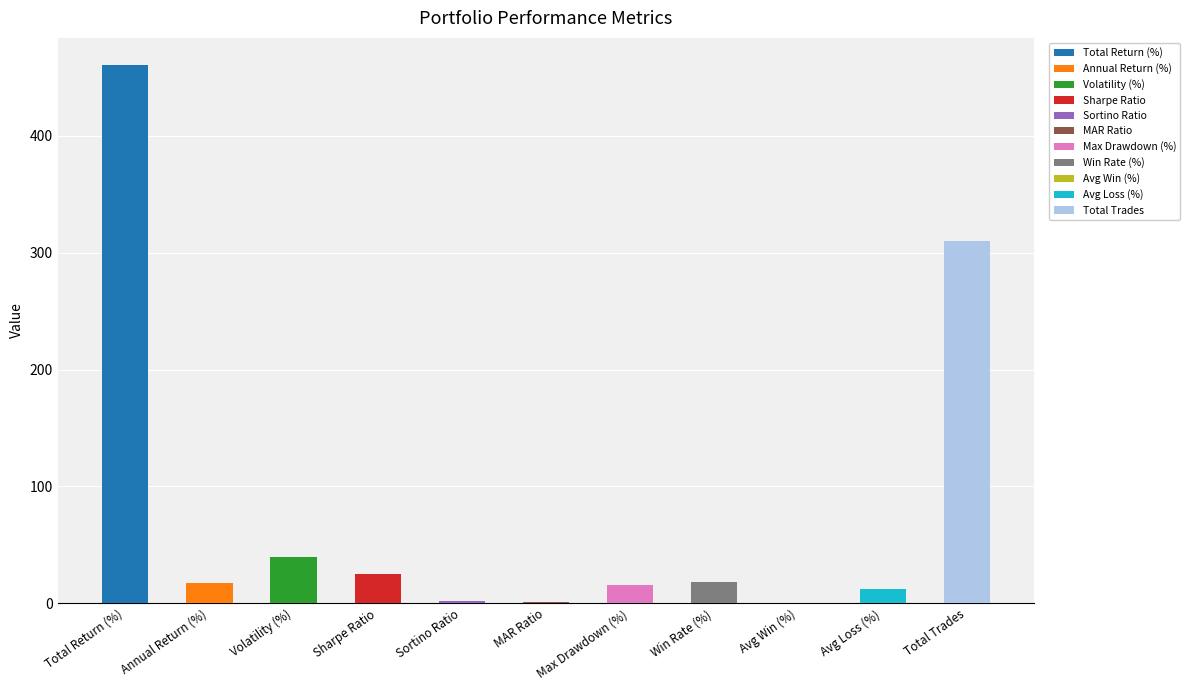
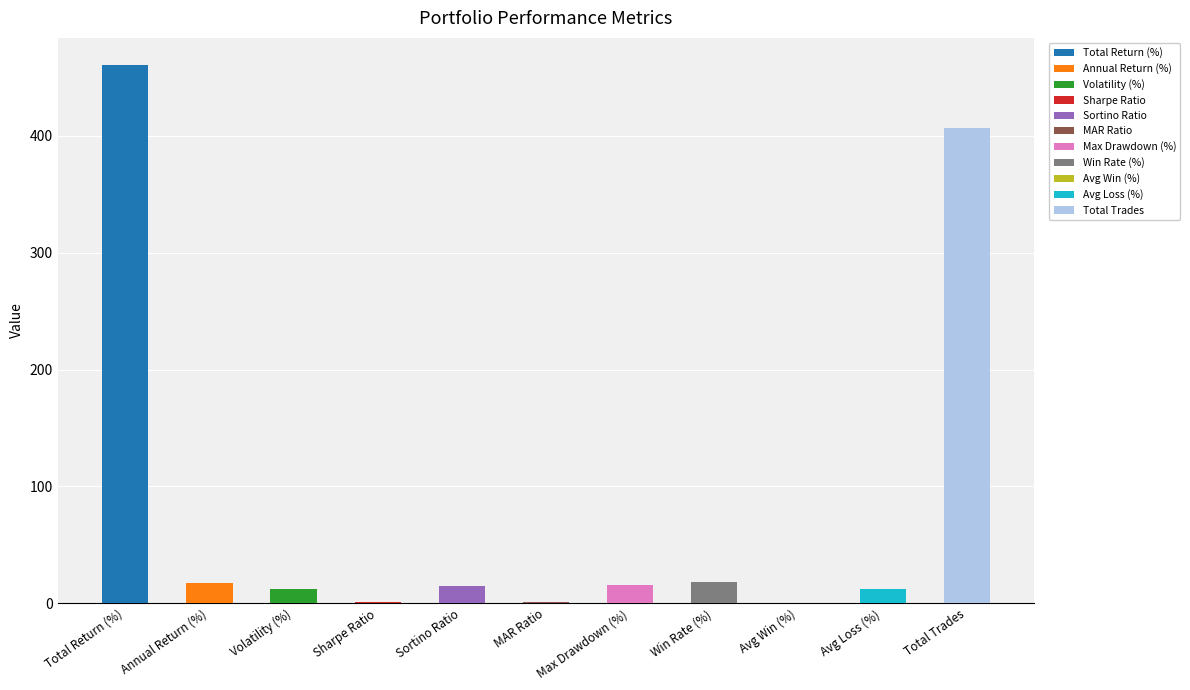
Volatility (%): 40 -> 12
Sharpe Ratio: 25 -> 1
Sortino Ratio: 2 -> 14
Total Trades: 310 -> 407
